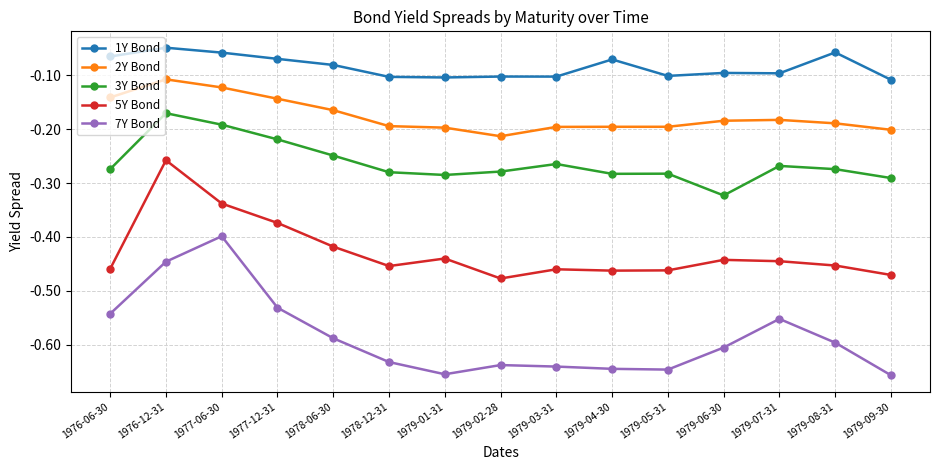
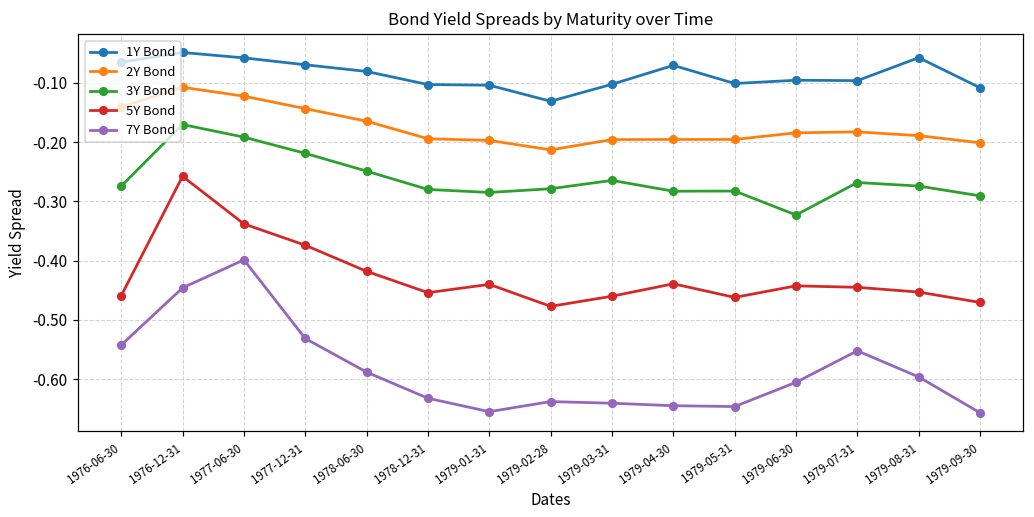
1Y Bond, 1979-02-28: -0.10 -> -0.13
5Y Bond, 1979-04-30: -0.46 -> -0.44
